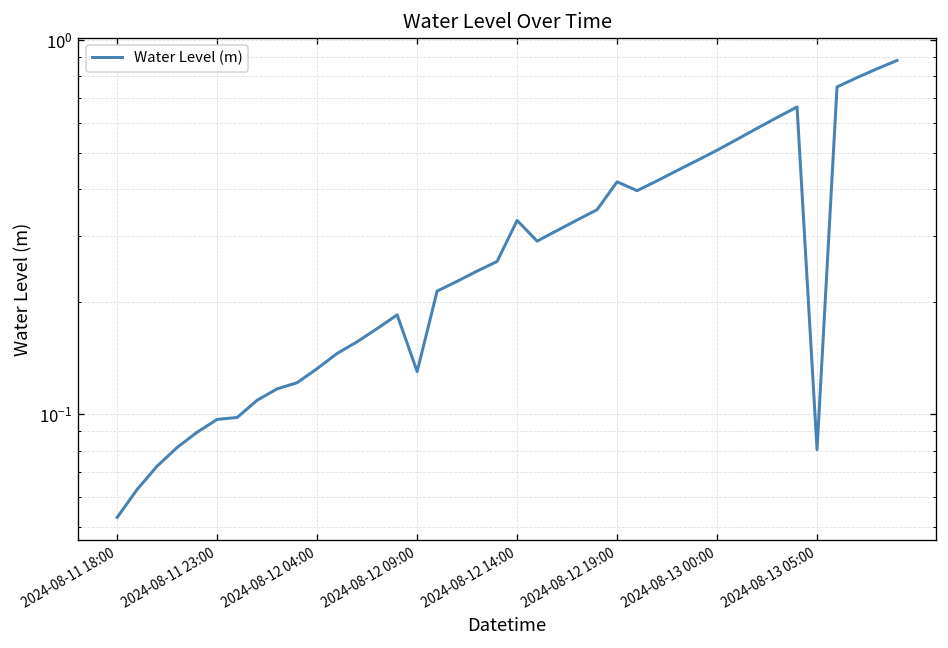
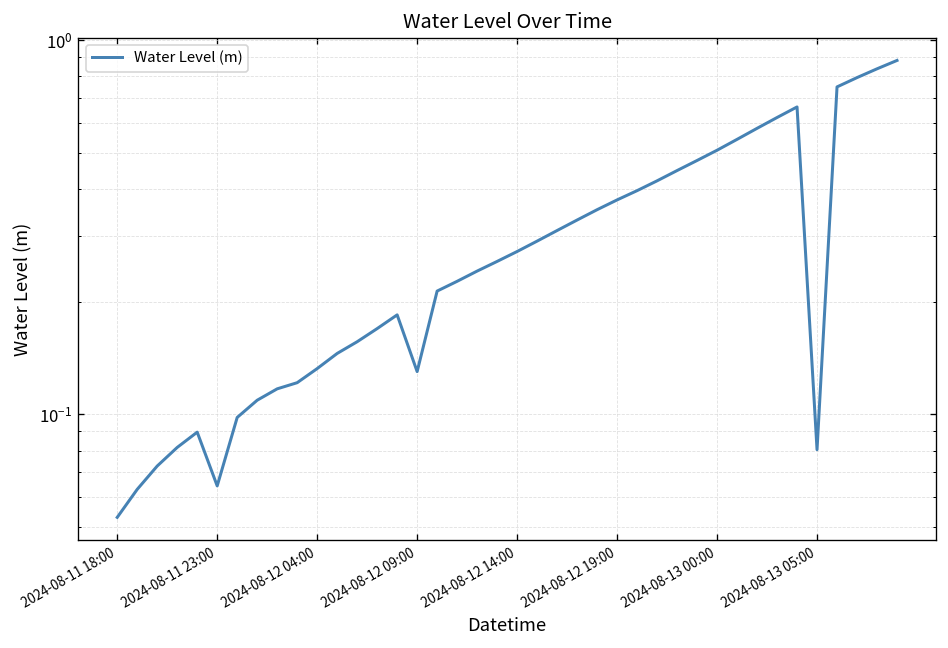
2024-08-11 23:00: 0.097 -> 0.064
2024-08-12 14:00: 0.33 -> 0.27
2024-08-12 19:00: 0.42 -> 0.37
